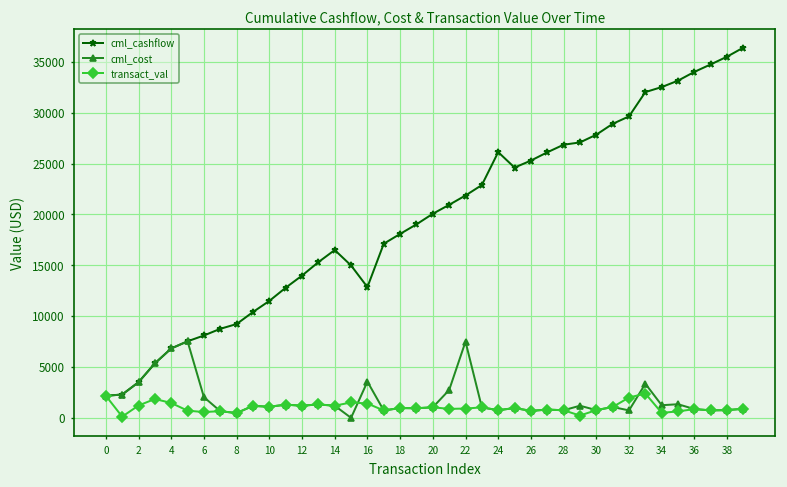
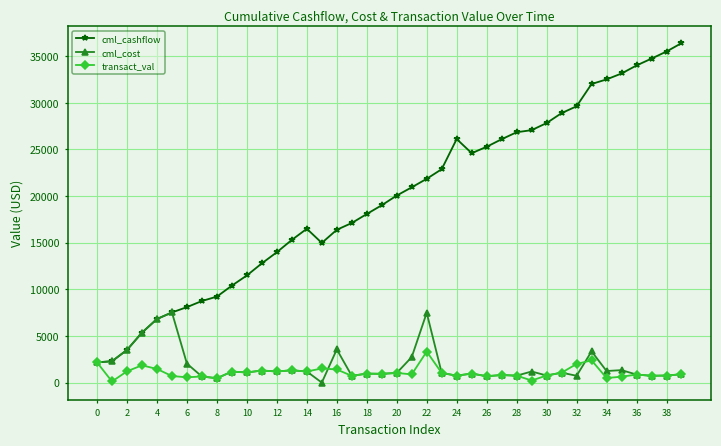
cml_cashflow, 16: 13000 -> 16000
transact_val, 22: 1000 -> 3000
